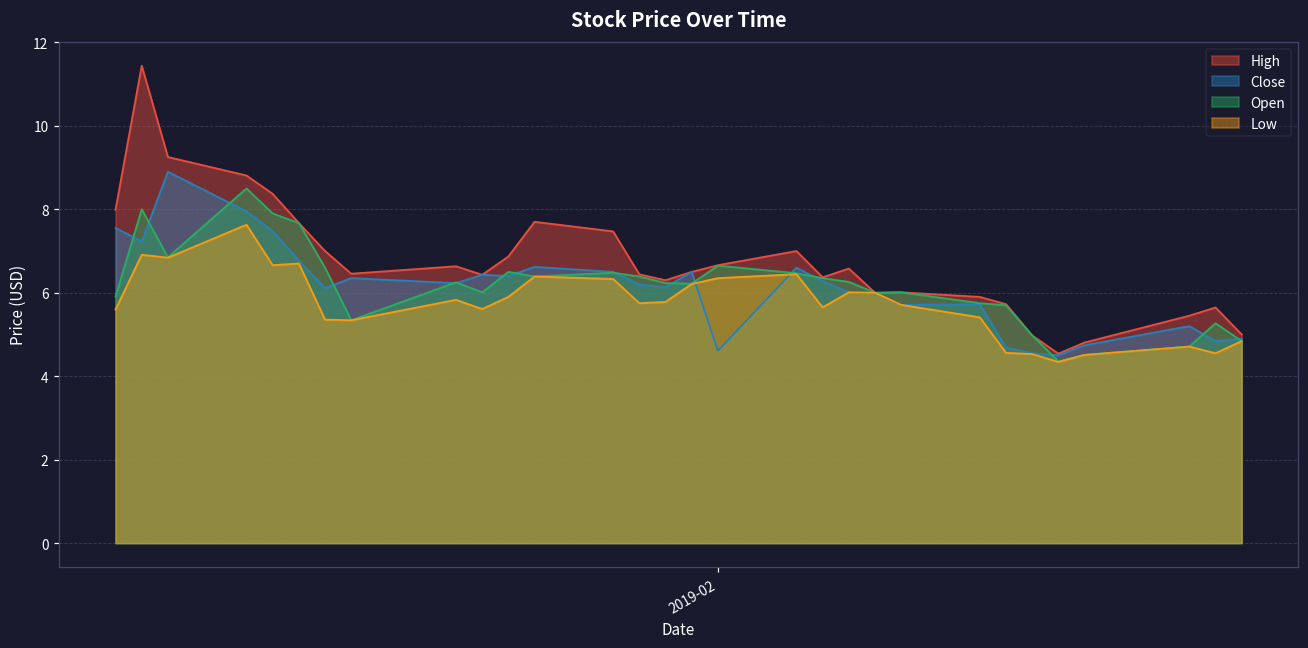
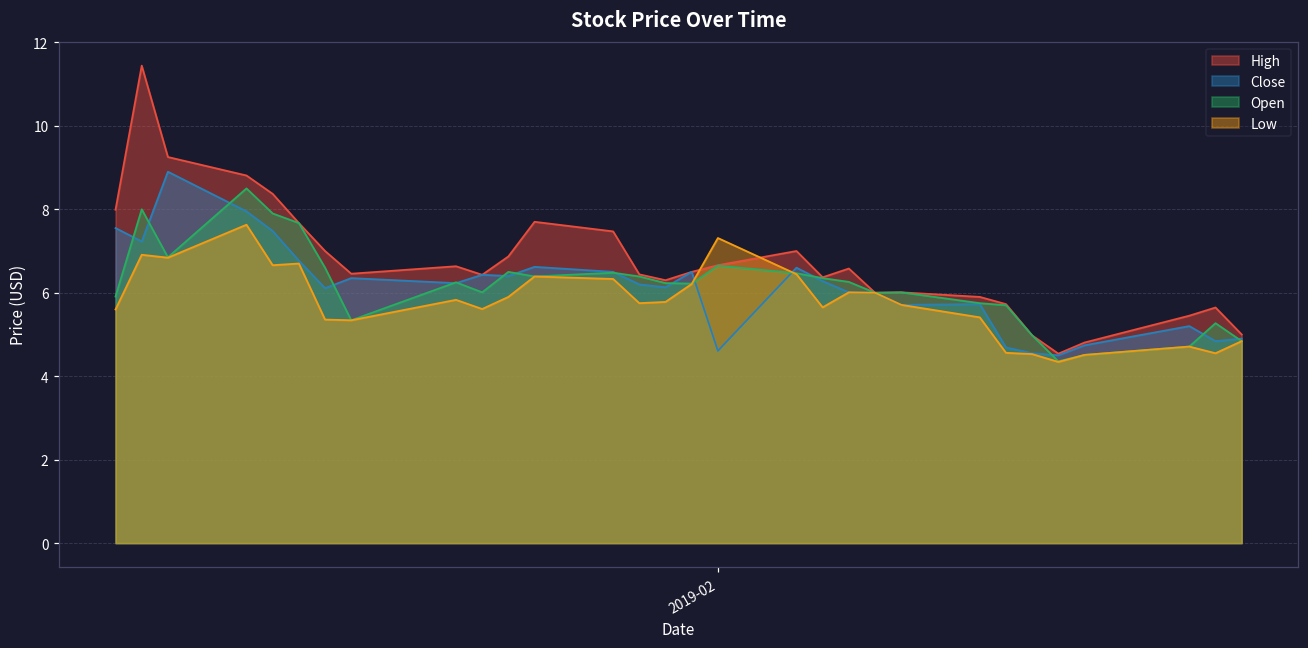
Low, 2019-02: 6.3 -> 7.3
